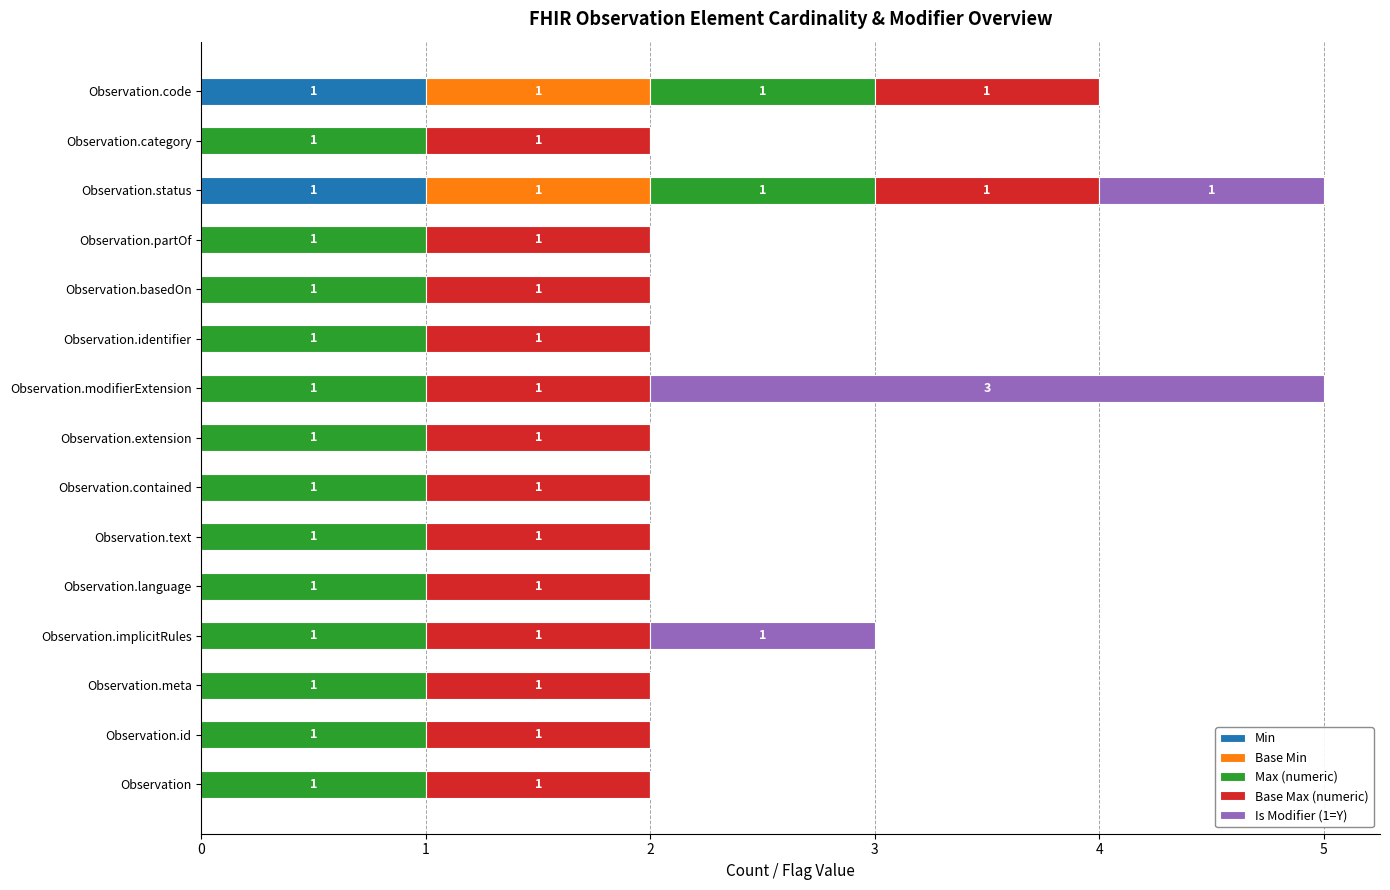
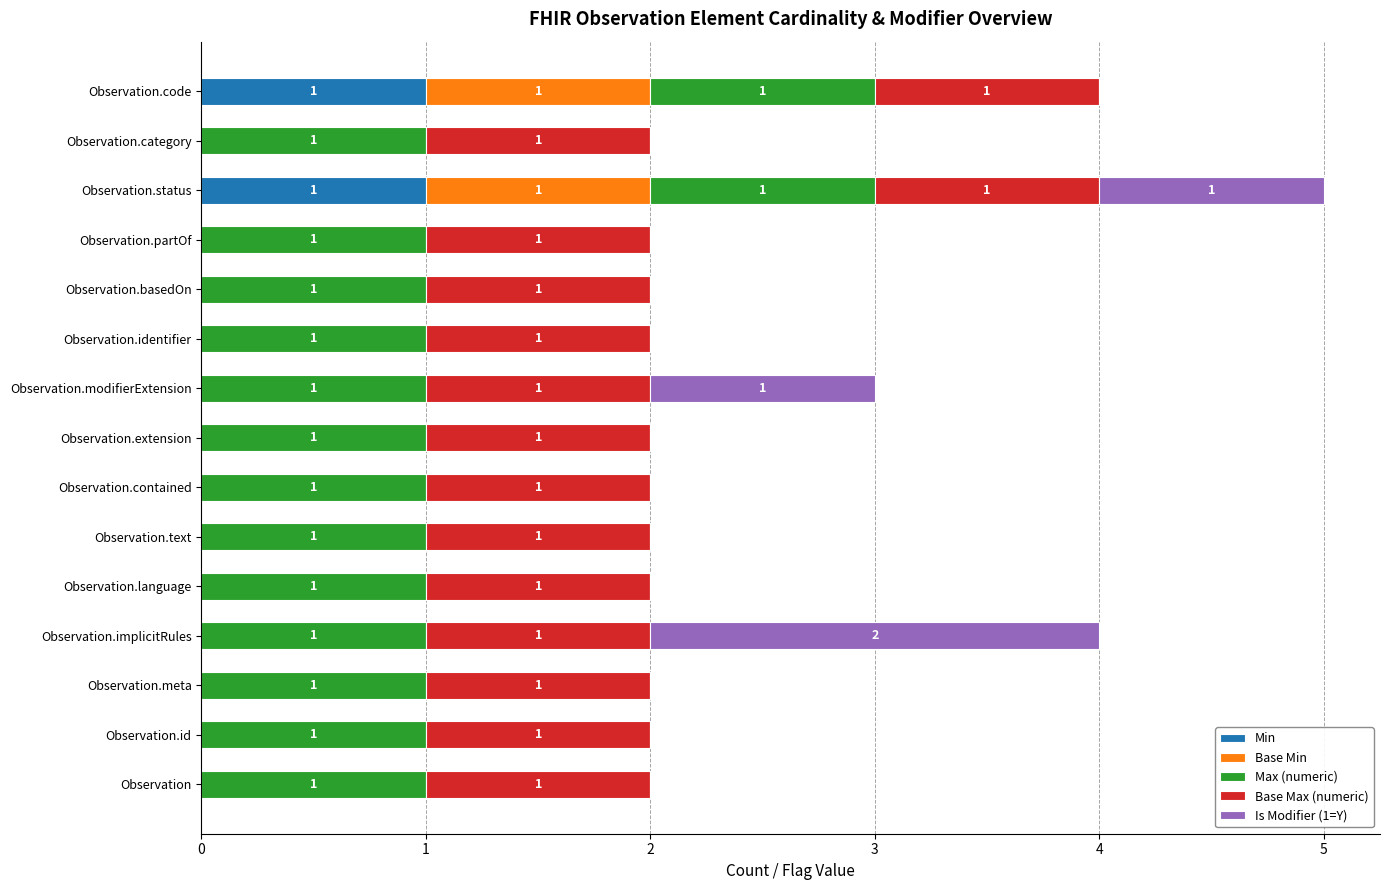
Is Modifier (1=Y), Observation.modifierExtension: 3 -> 1
Is Modifier (1=Y), Observation.implicitRules: 1 -> 2
